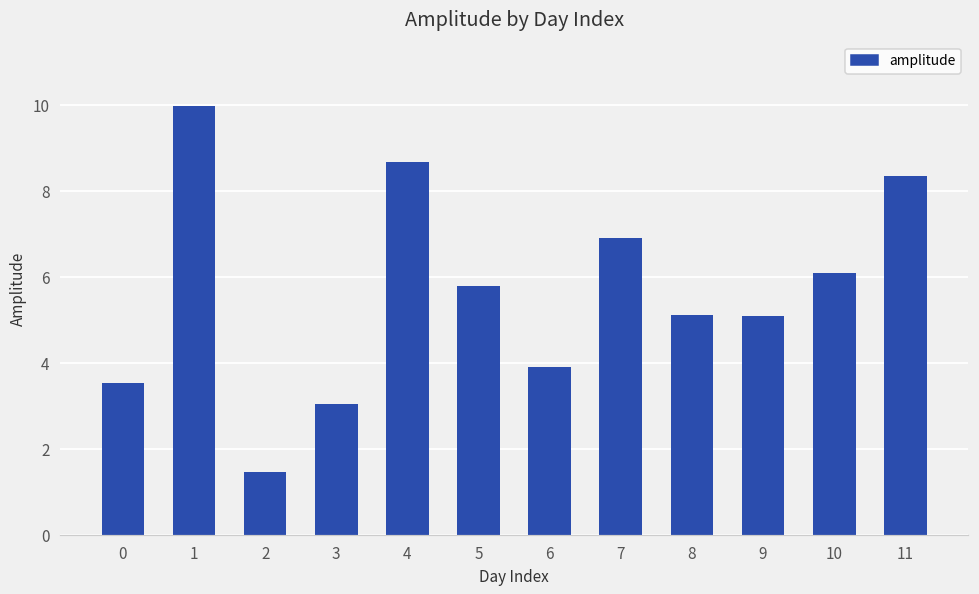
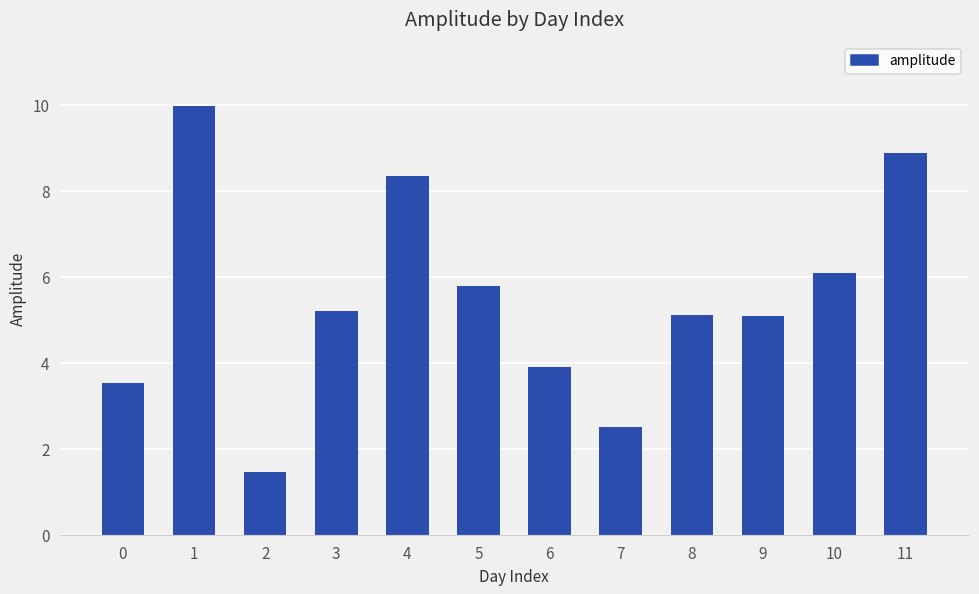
3: 3.1 -> 5.2
4: 8.7 -> 8.3
7: 6.9 -> 2.5
11: 8.4 -> 8.9
